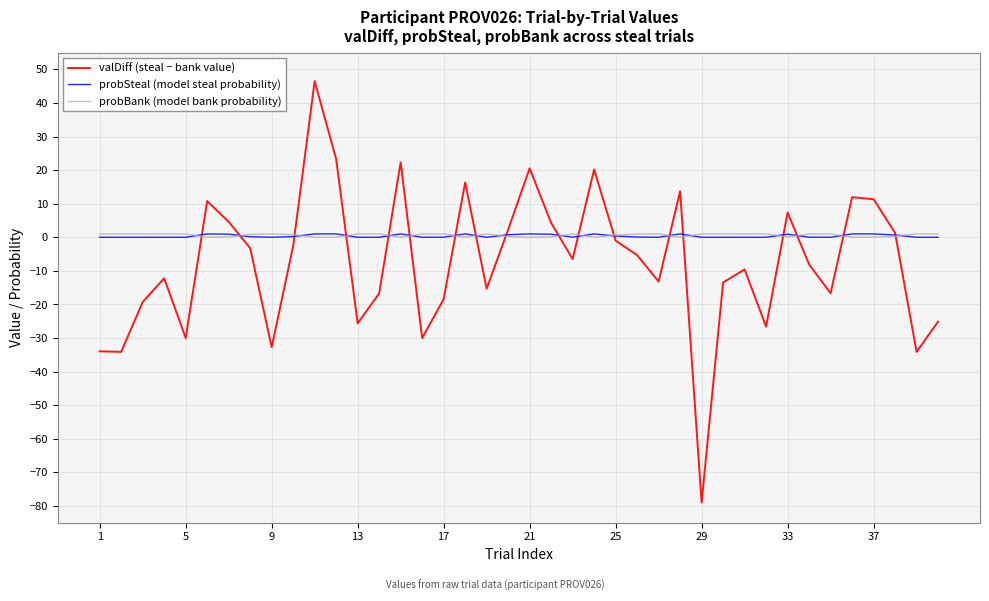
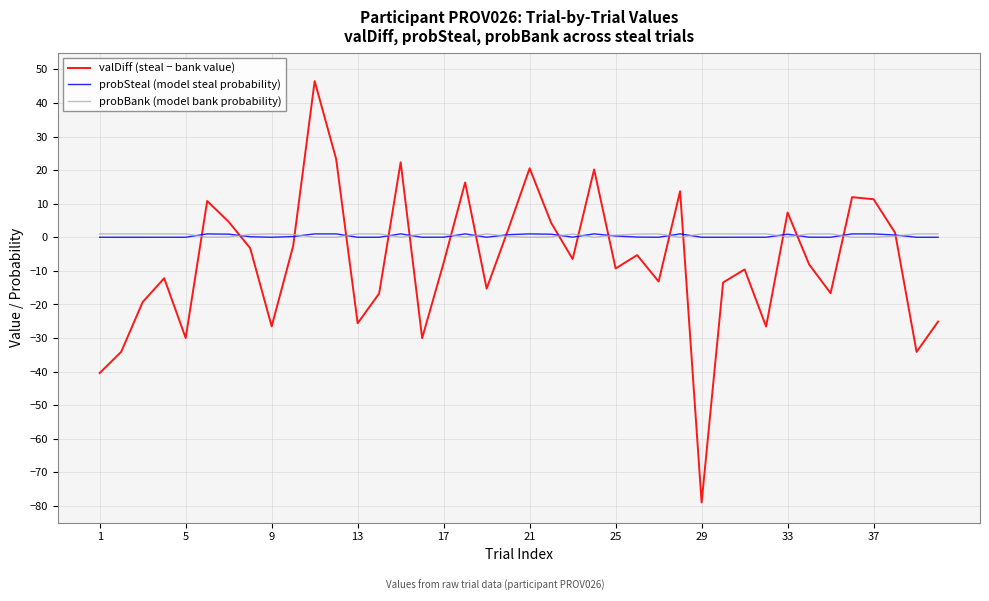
valDiff (steal − bank value), 1: -34 -> -40
valDiff (steal − bank value), 9: -33 -> -27
valDiff (steal − bank value), 17: -18 -> -8
valDiff (steal − bank value), 25: -1 -> -9
